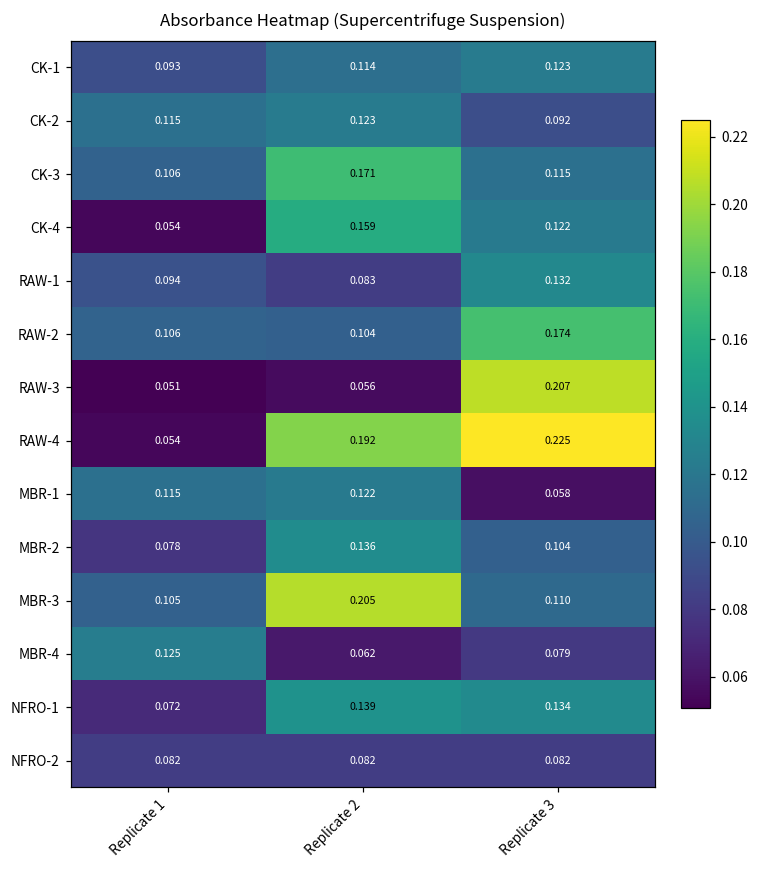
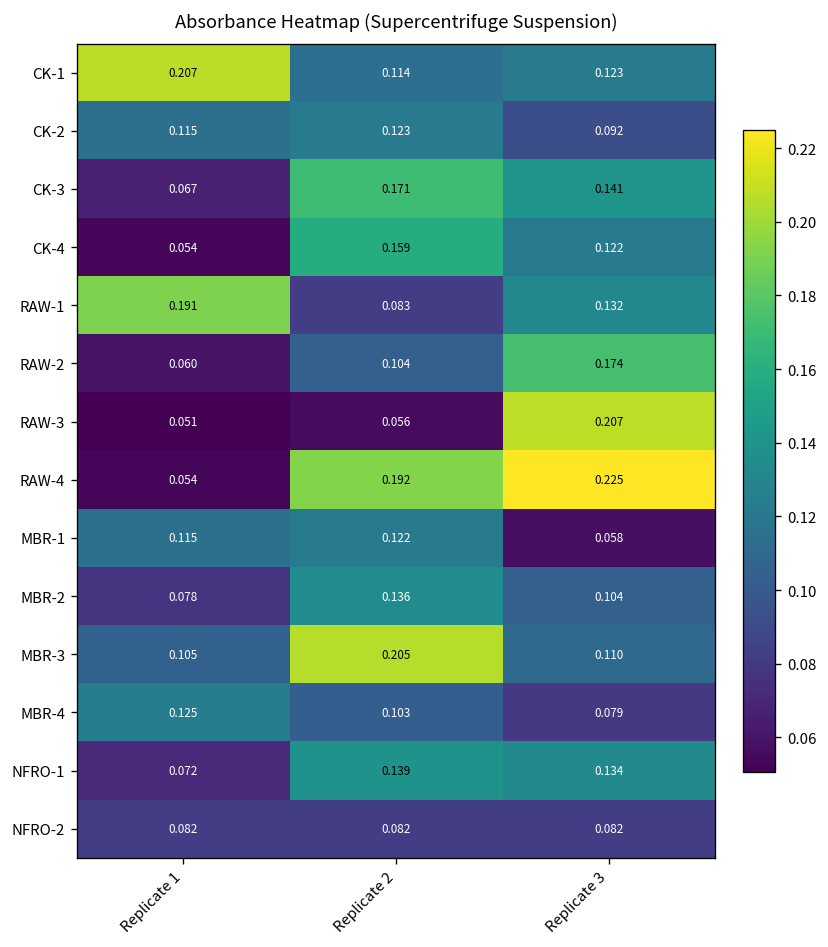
CK-1, Replicate 1: 0.093 -> 0.207
CK-3, Replicate 1: 0.106 -> 0.067
CK-3, Replicate 3: 0.115 -> 0.141
RAW-1, Replicate 1: 0.094 -> 0.191
RAW-2, Replicate 1: 0.106 -> 0.060
MBR-4, Replicate 2: 0.062 -> 0.103
